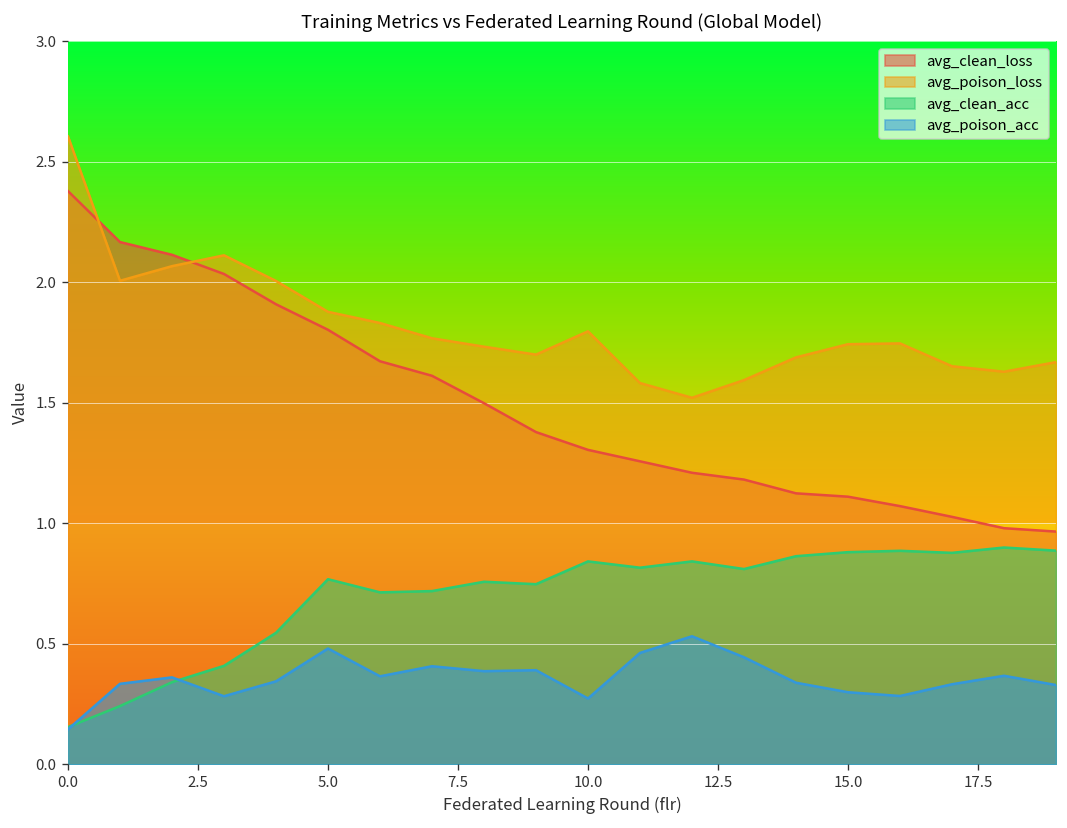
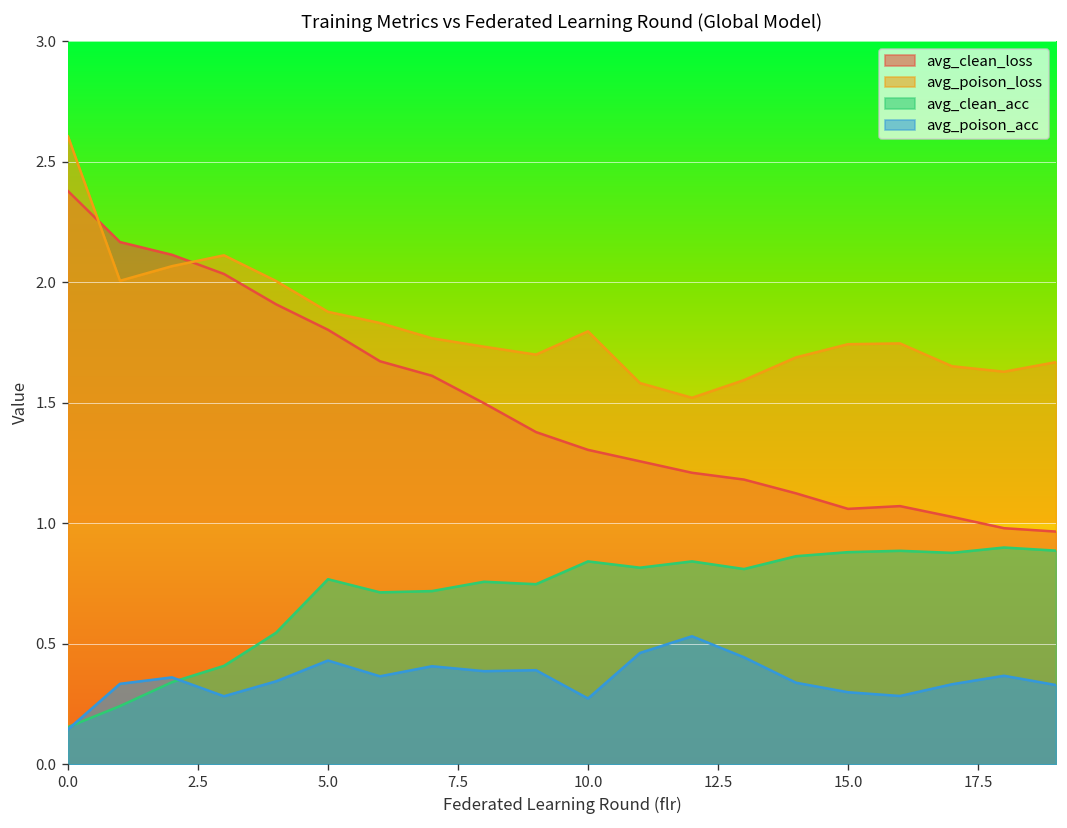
avg_poison_acc, 5.0: 0.48 -> 0.43
avg_clean_loss, 15.0: 1.11 -> 1.06
